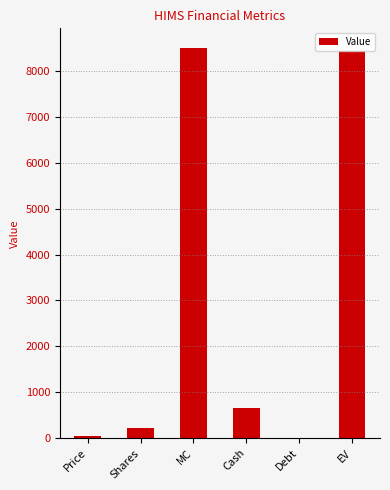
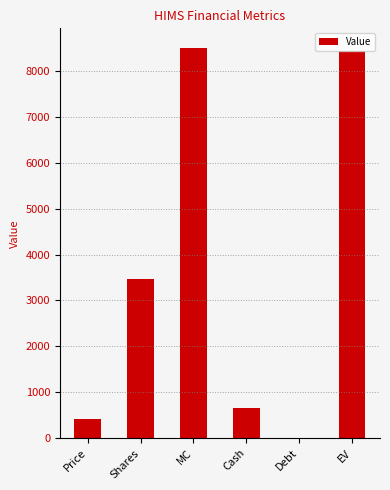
Price: 0 -> 400
Shares: 200 -> 3500
